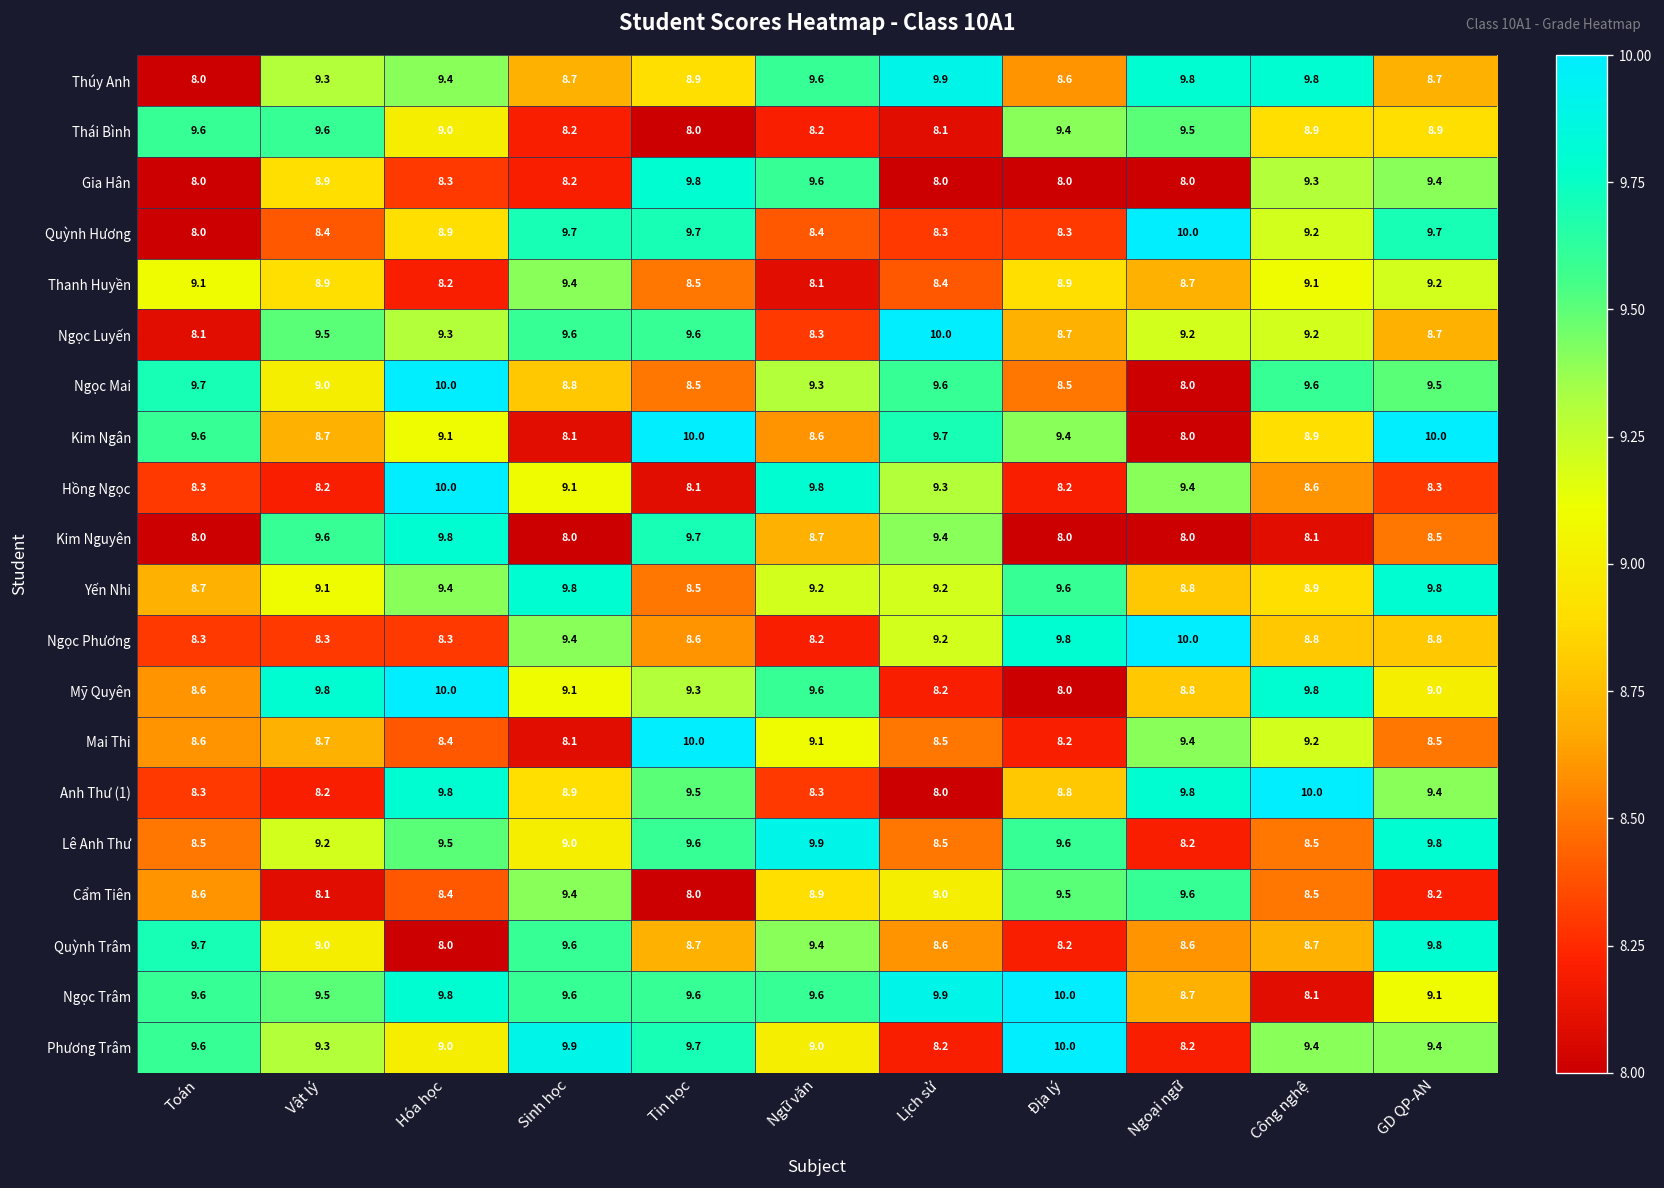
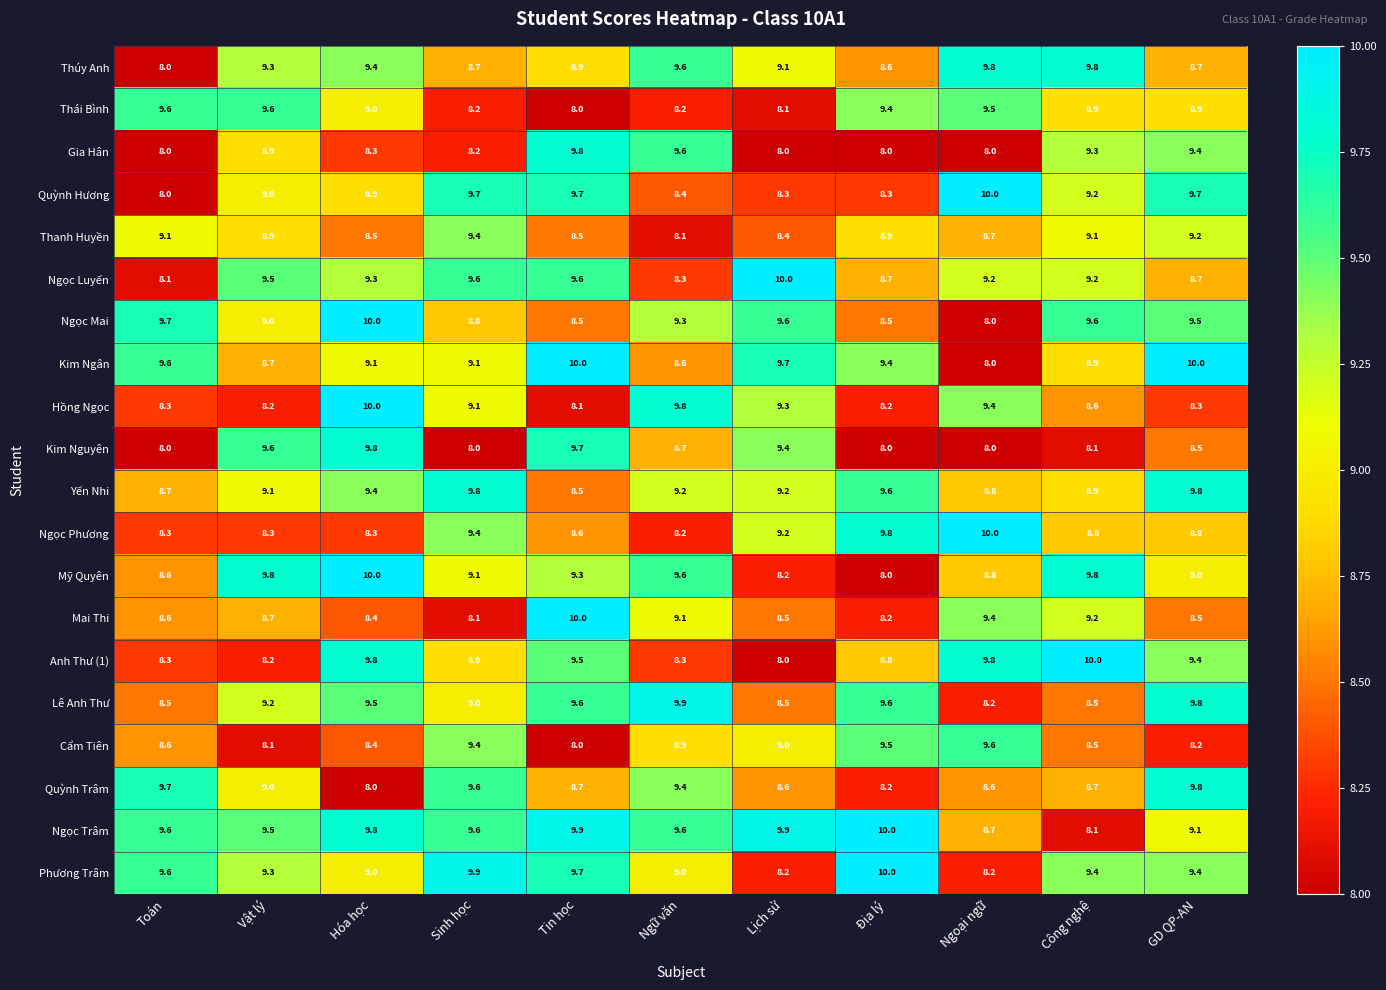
Thúy Anh, Lịch sử: 9.9 -> 9.1
Quỳnh Hương, Vật lý: 8.4 -> 9.0
Thanh Huyền, Hóa học: 8.2 -> 8.5
Kim Ngân, Sinh học: 8.1 -> 9.1
Ngọc Trâm, Tin học: 9.6 -> 9.9
